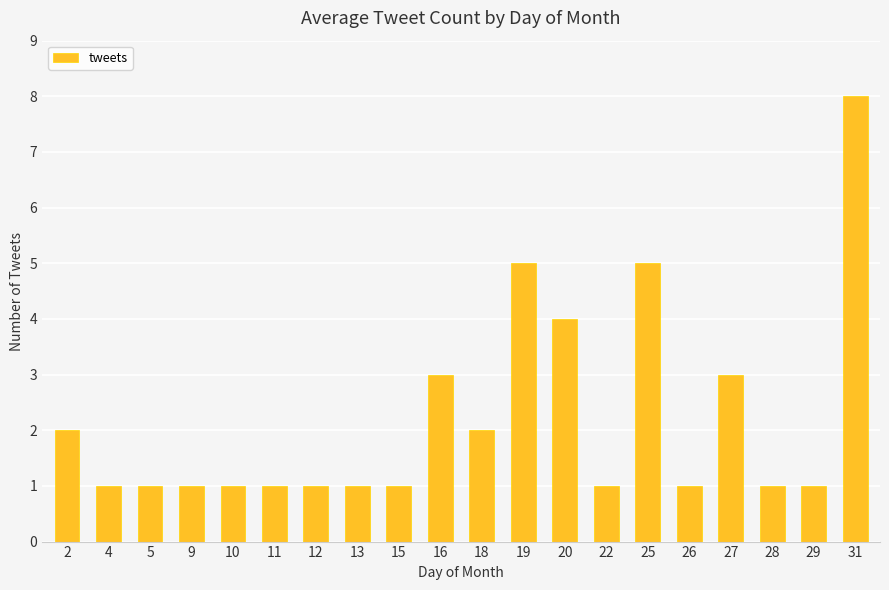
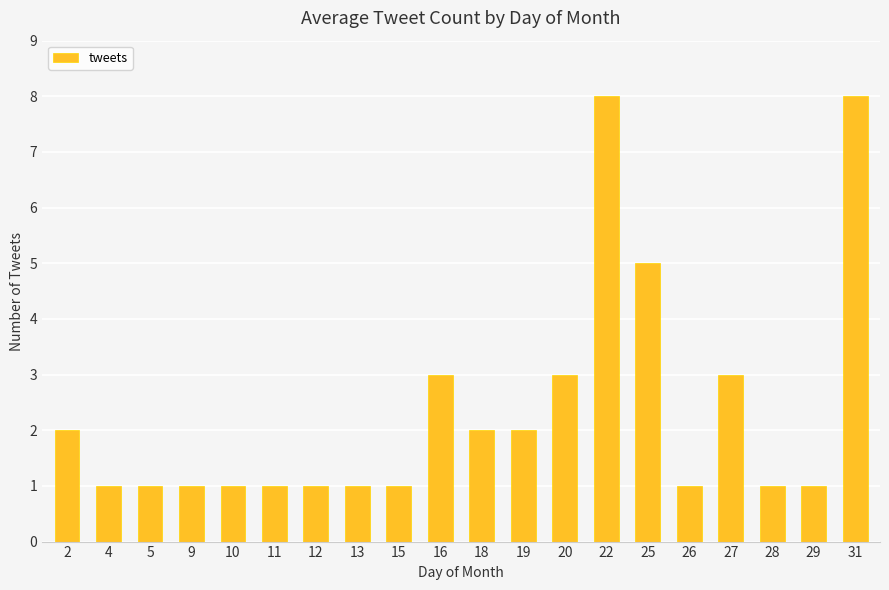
19: 5 -> 2
20: 4 -> 3
22: 1 -> 8
